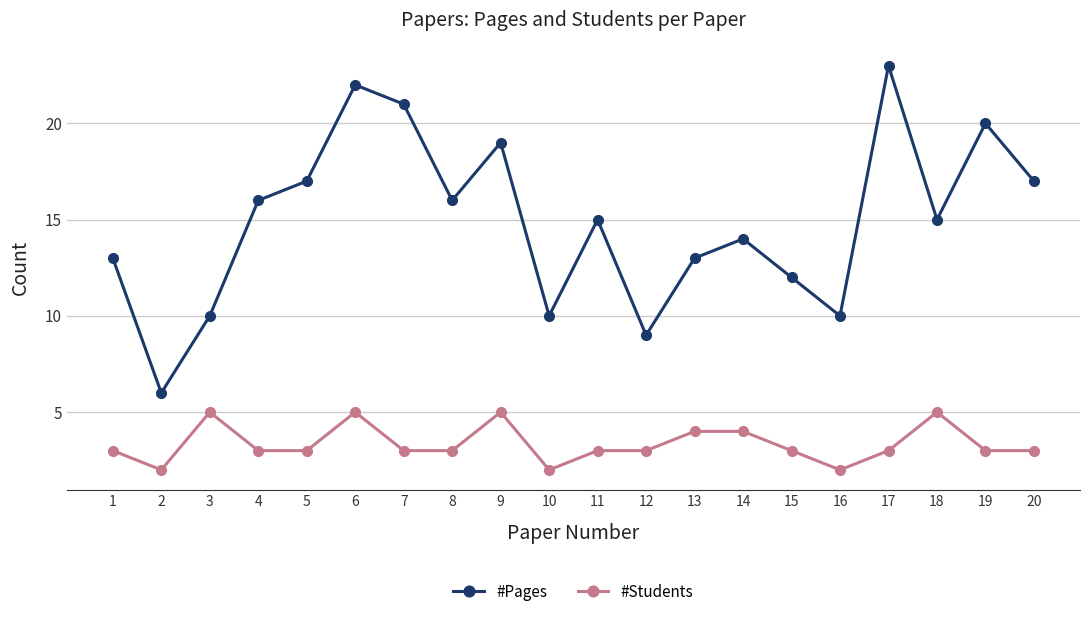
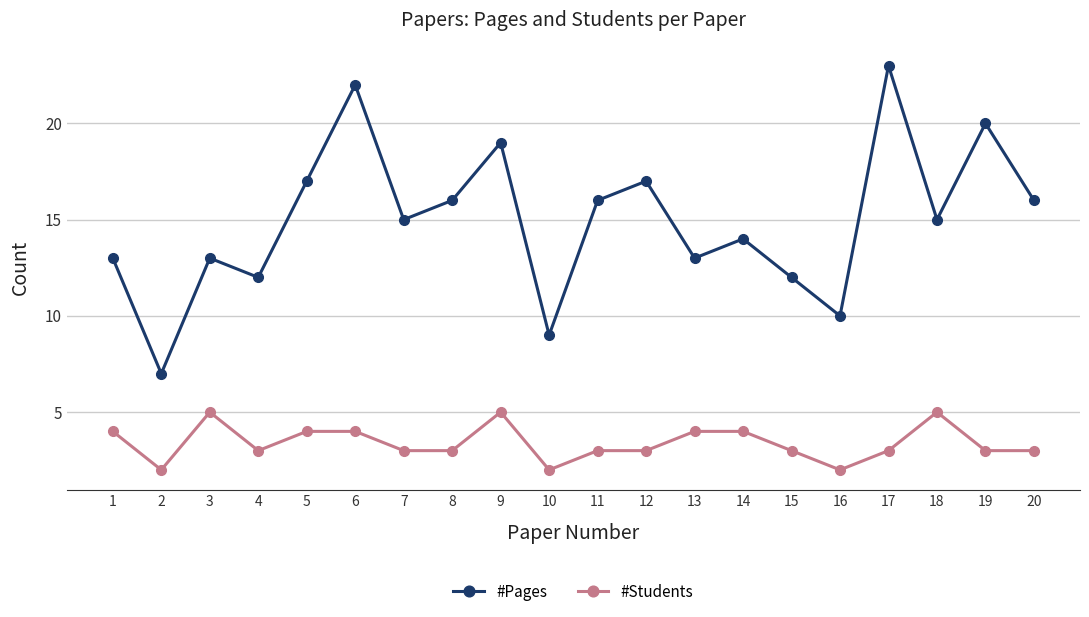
#Students, 1: 3 -> 4
#Pages, 2: 6 -> 7
#Pages, 3: 10 -> 13
#Pages, 4: 16 -> 12
#Students, 5: 3 -> 4
#Students, 6: 5 -> 4
#Pages, 7: 21 -> 15
#Pages, 10: 10 -> 9
#Pages, 11: 15 -> 16
#Pages, 12: 9 -> 17
#Pages, 20: 17 -> 16
